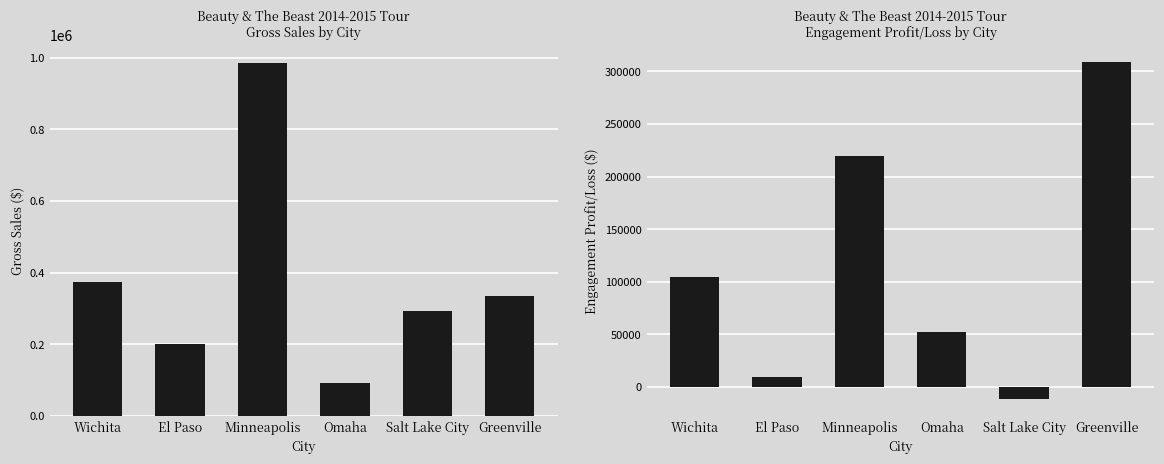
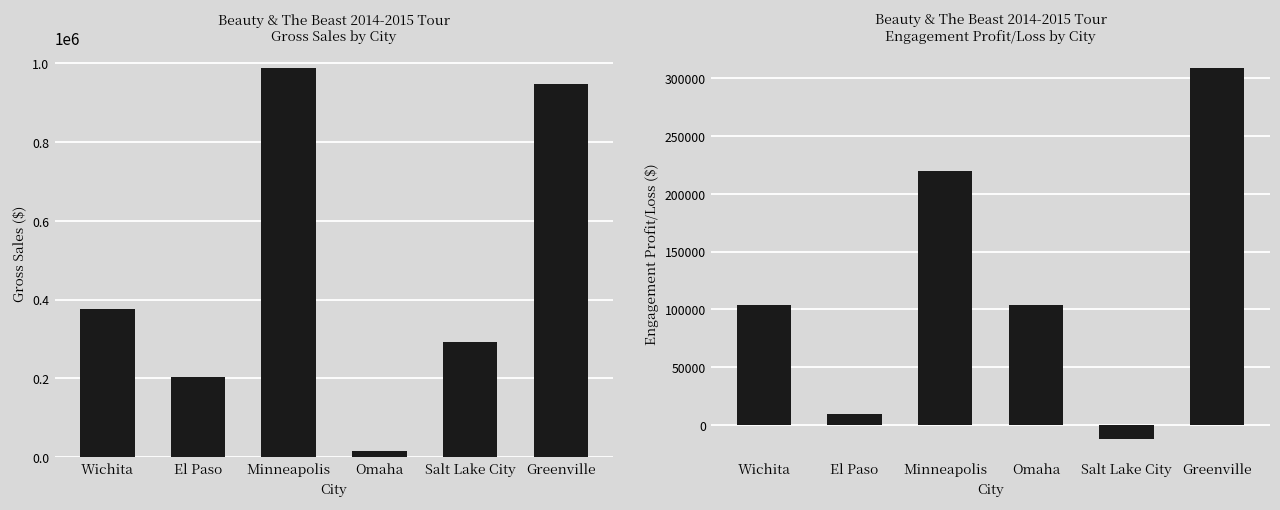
Beauty & The Beast 2014-2015 Tour Gross Sales by City, Omaha: 90000 -> 20000
Beauty & The Beast 2014-2015 Tour Gross Sales by City, Greenville: 340000 -> 950000
Beauty & The Beast 2014-2015 Tour Engagement Profit/Loss by City, Omaha: 52000 -> 104000
